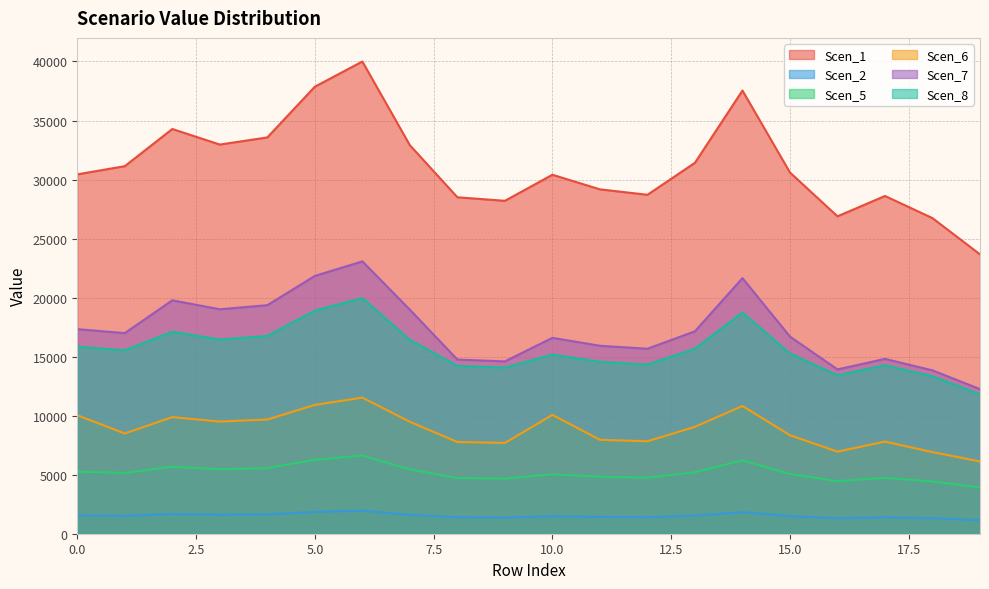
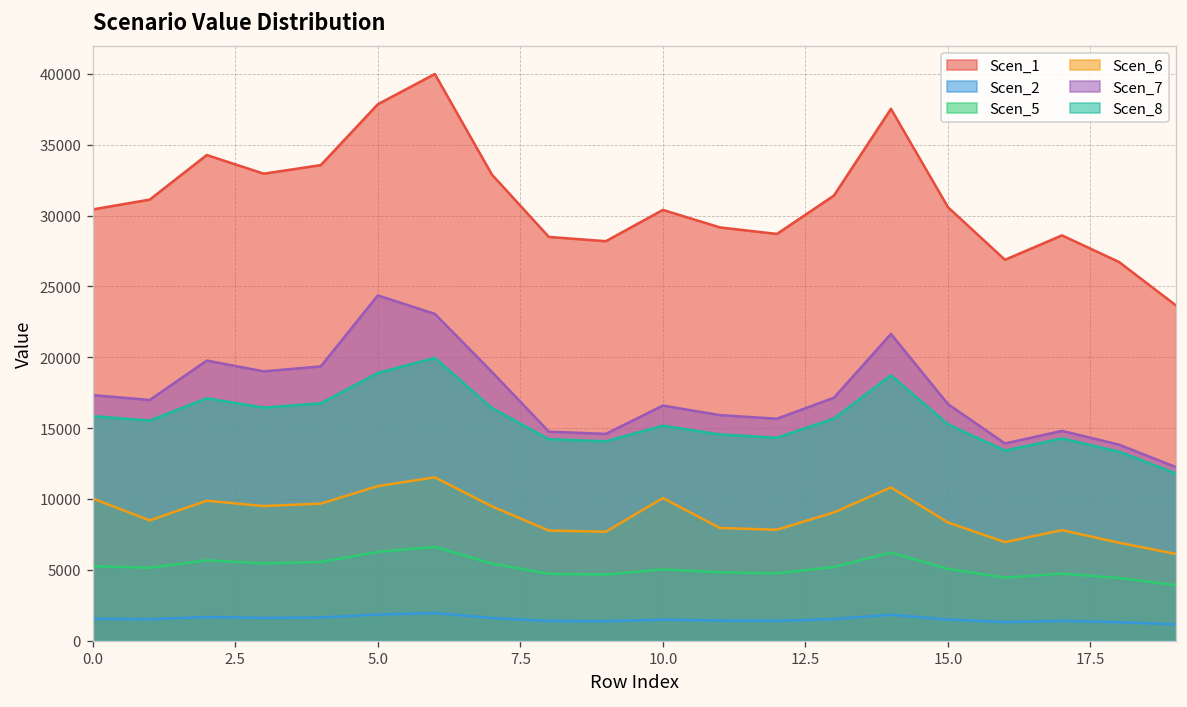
Scen_7, 5.0: 21800 -> 24400
